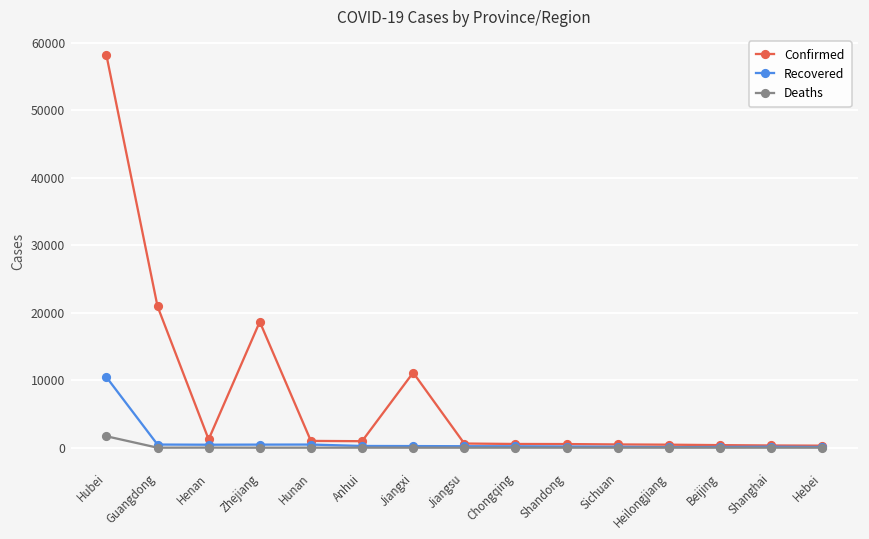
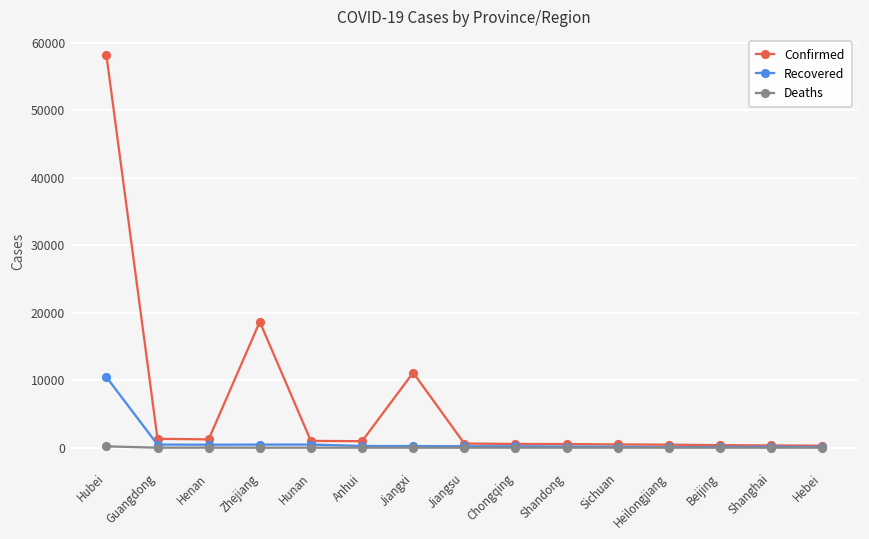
Deaths, Hubei: 2000 -> 0
Confirmed, Guangdong: 21000 -> 1000
